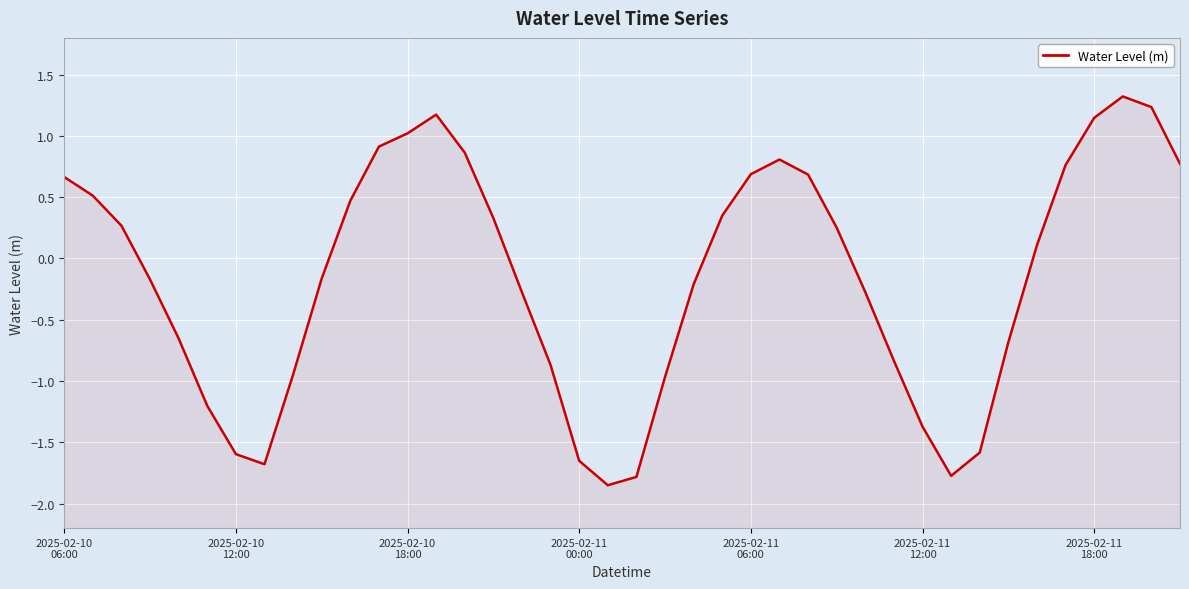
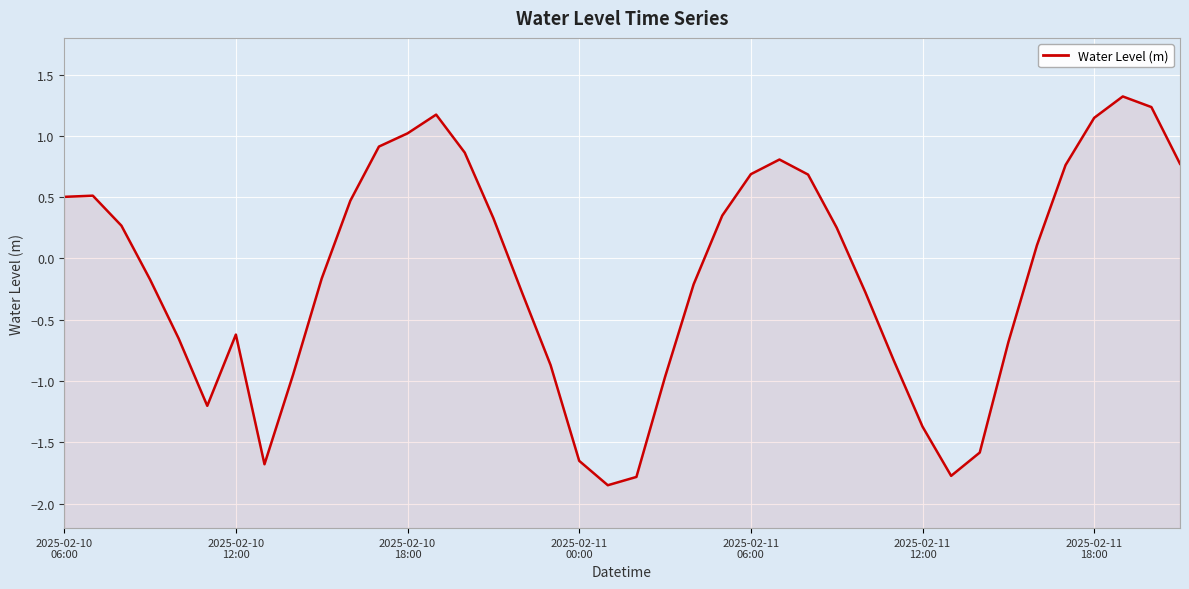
2025-02-10 06:00: 0.66 -> 0.50
2025-02-10 12:00: -1.60 -> -0.62
